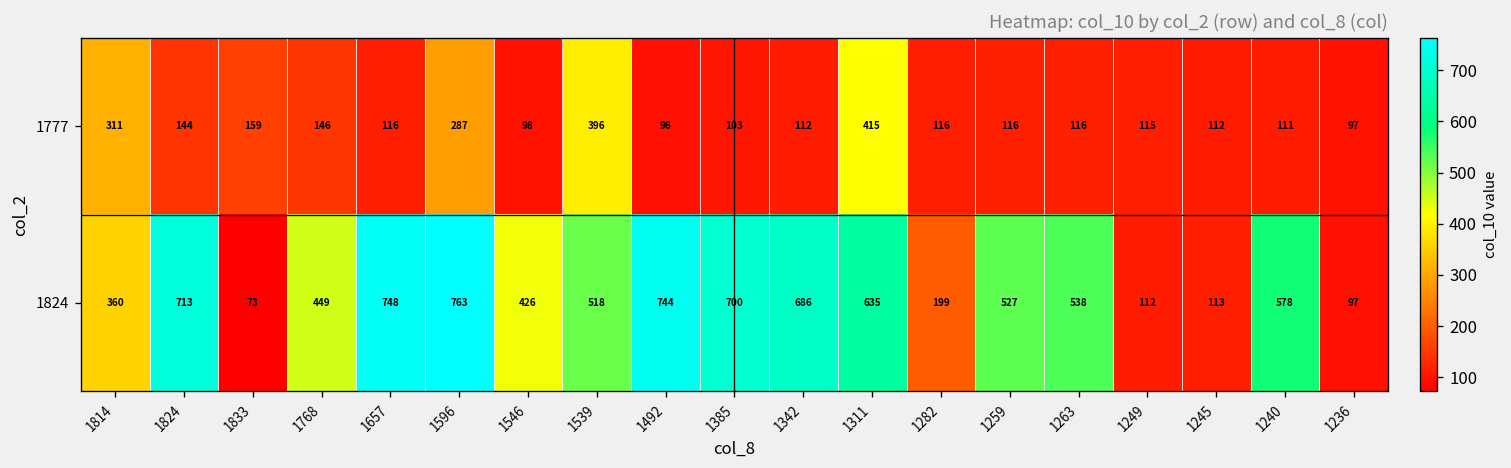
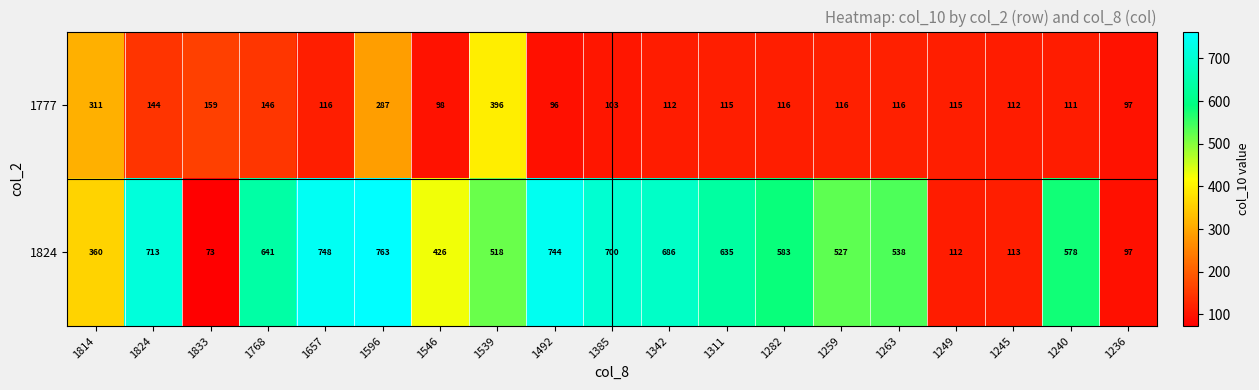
1777, 1311: 415 -> 115
1824, 1768: 449 -> 641
1824, 1282: 199 -> 583
